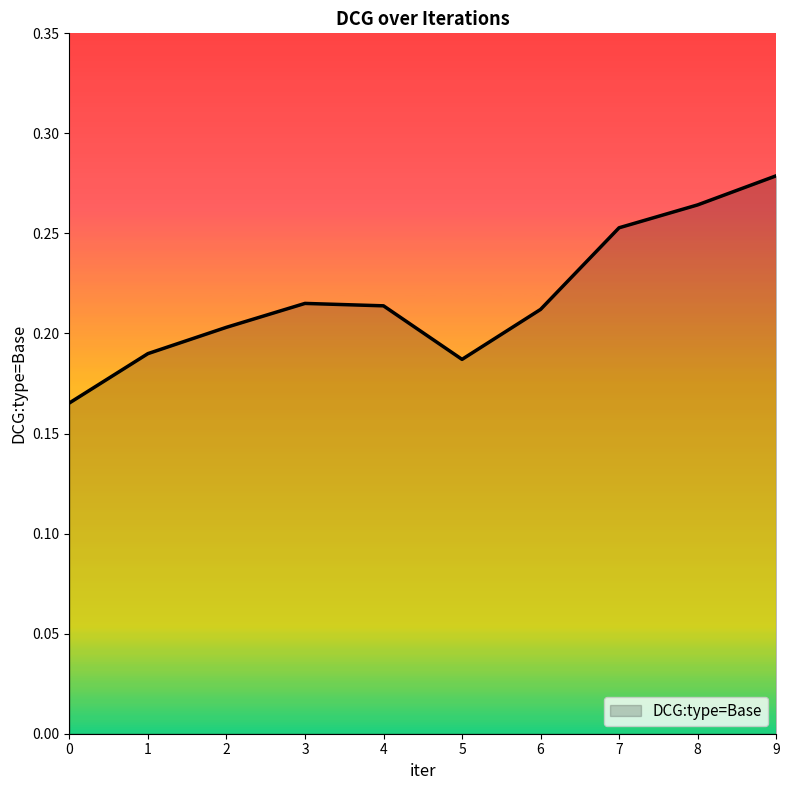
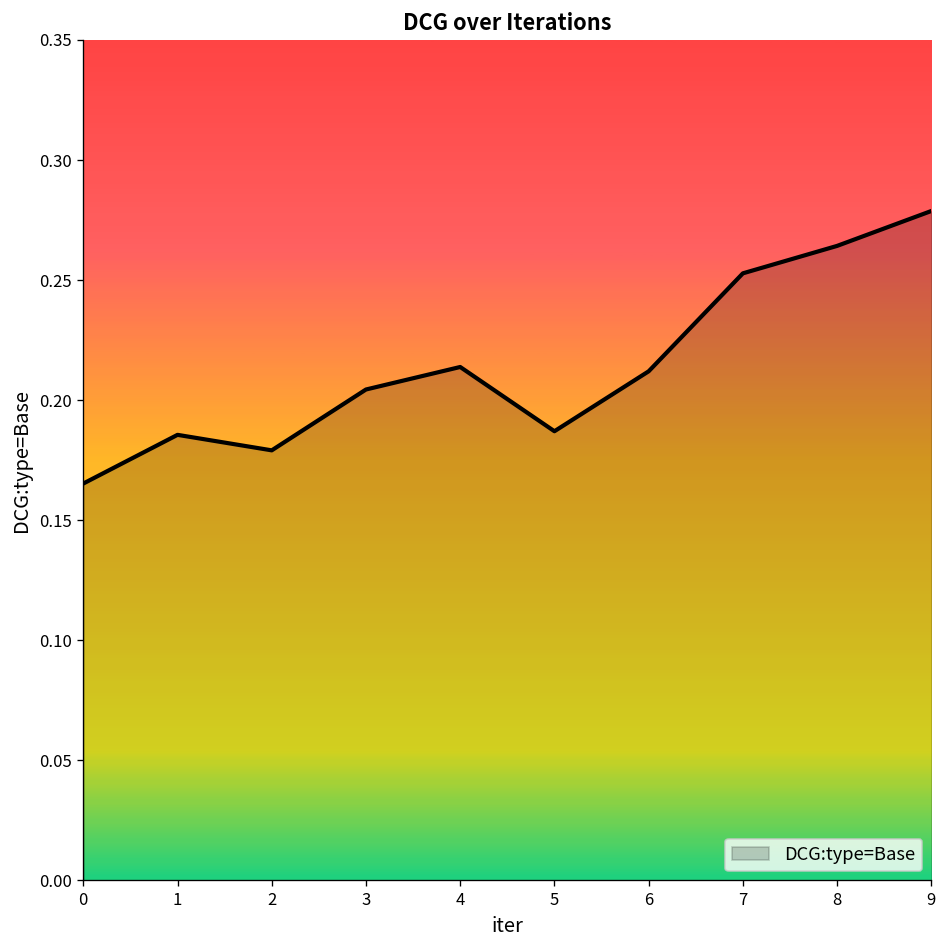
1: 0.190 -> 0.186
2: 0.203 -> 0.179
3: 0.215 -> 0.204
